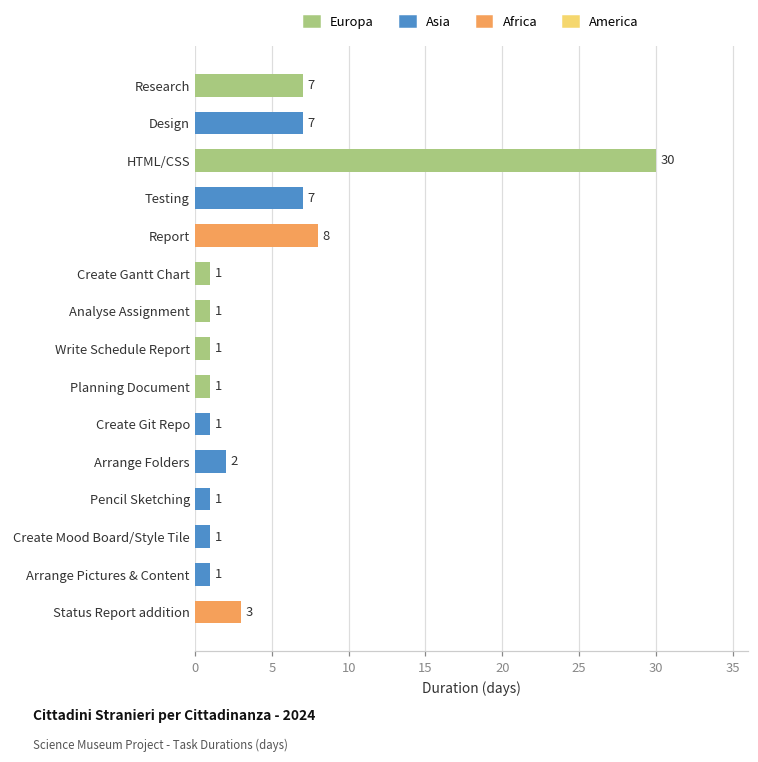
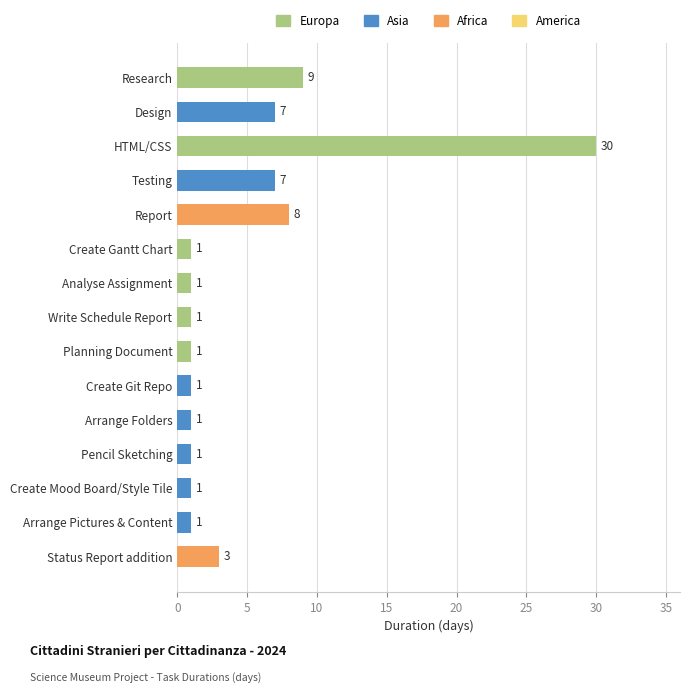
Research: 7 -> 9
Arrange Folders: 2 -> 1
